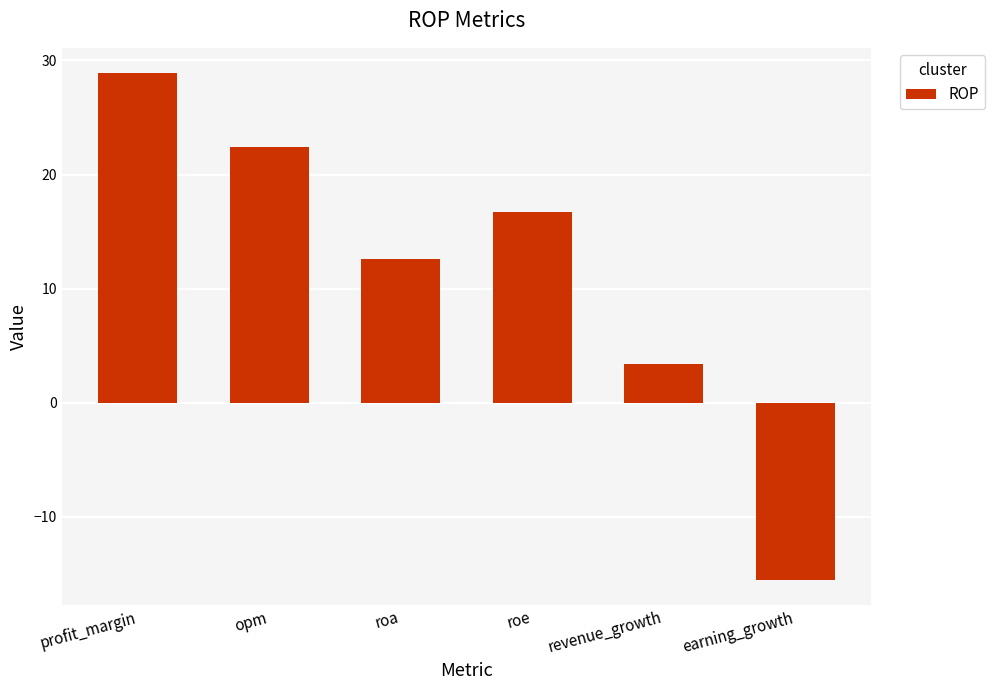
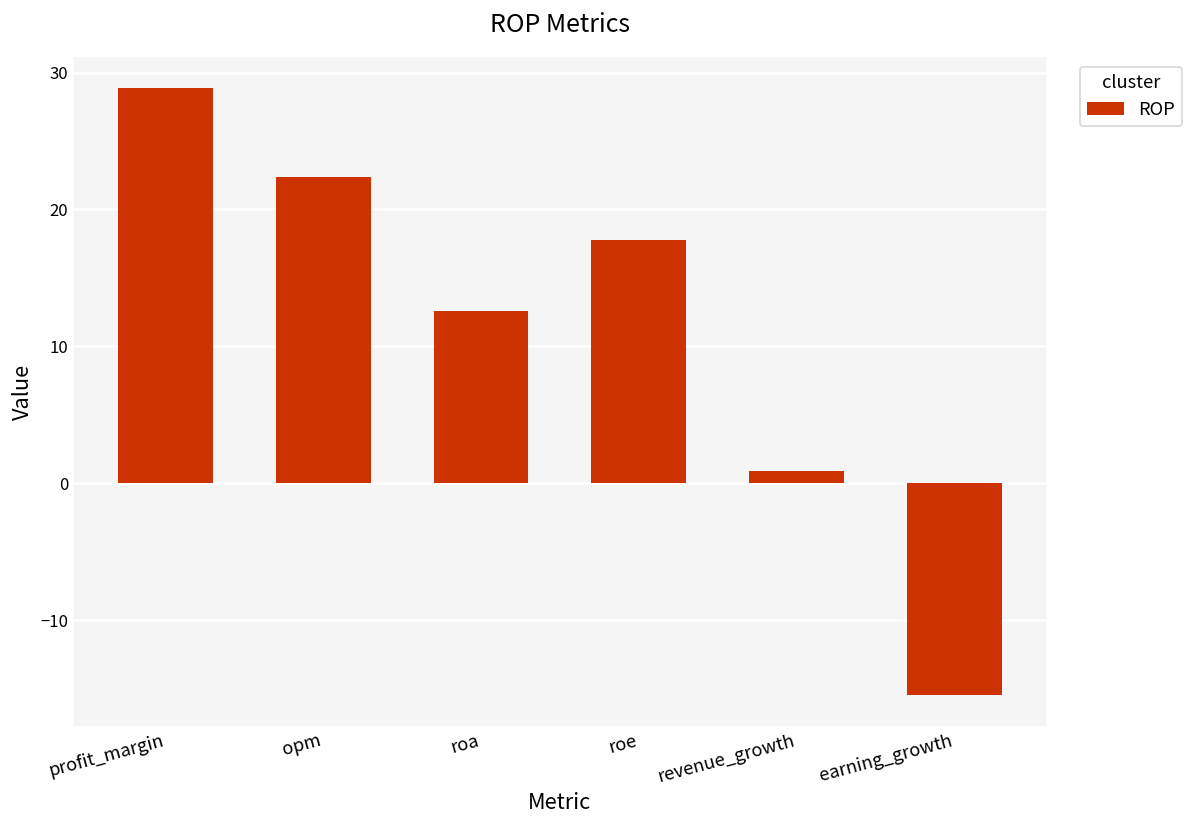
roe: 16.7 -> 17.8
revenue_growth: 3.4 -> 0.9
